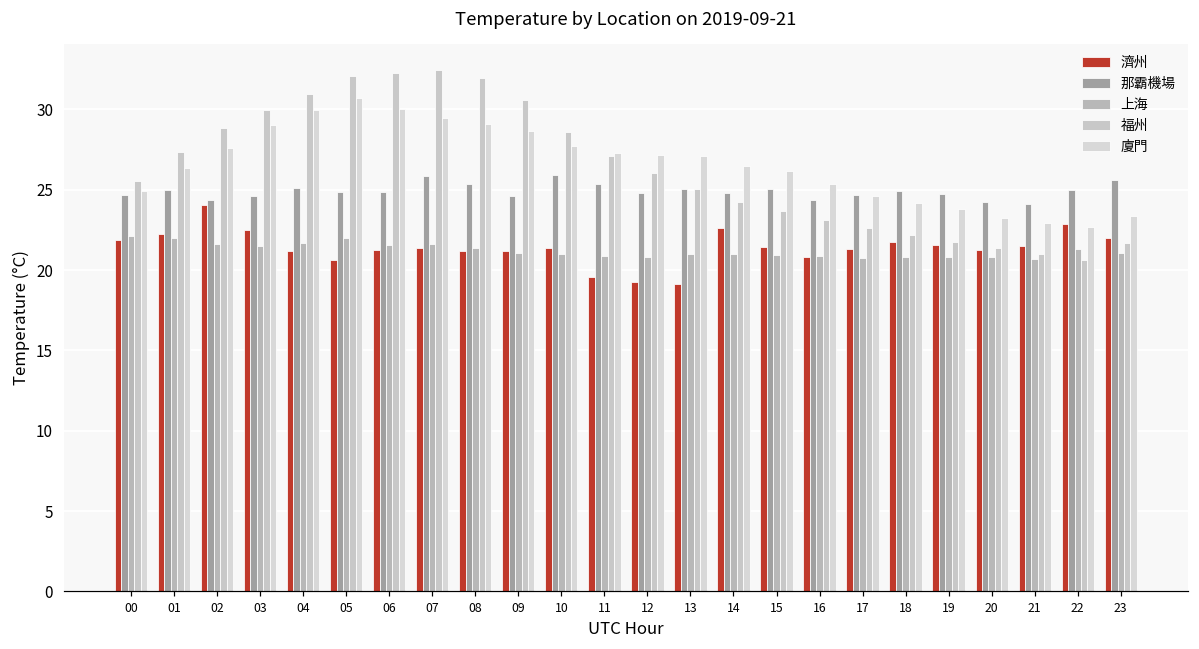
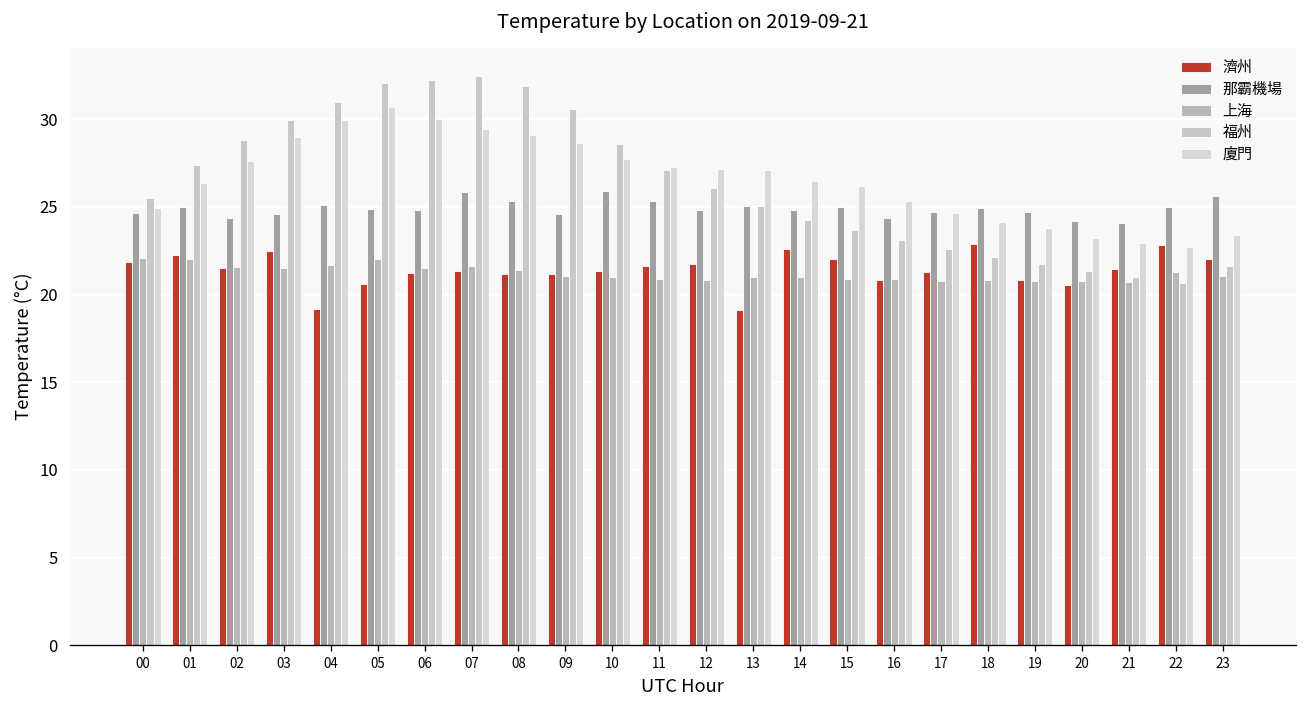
濟州, 02: 24.1 -> 21.5
濟州, 04: 21.2 -> 19.2
濟州, 11: 19.6 -> 21.6
濟州, 12: 19.3 -> 21.7
濟州, 15: 21.4 -> 22.0
濟州, 18: 21.8 -> 22.9
濟州, 19: 21.6 -> 20.8
濟州, 20: 21.2 -> 20.5
